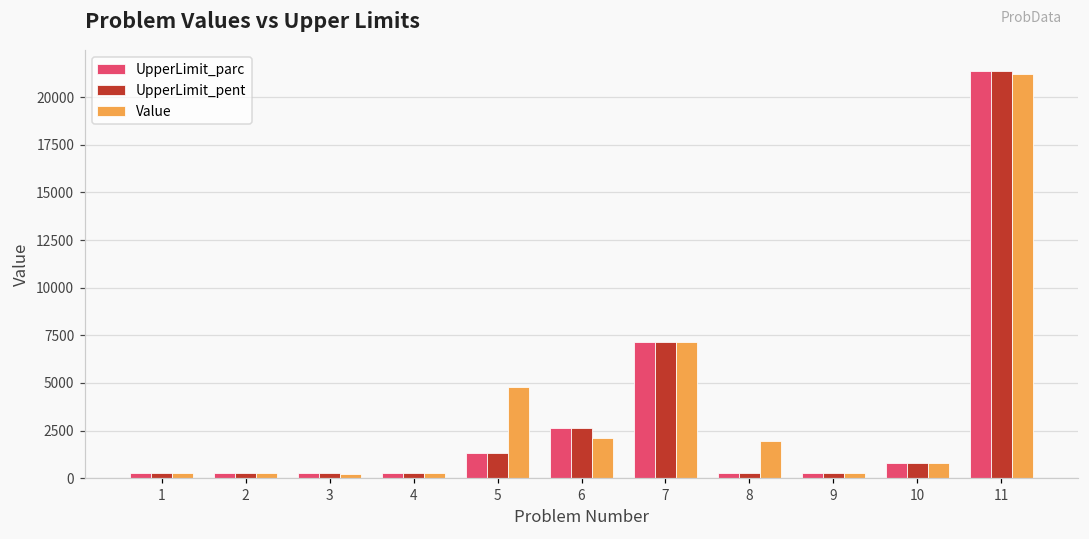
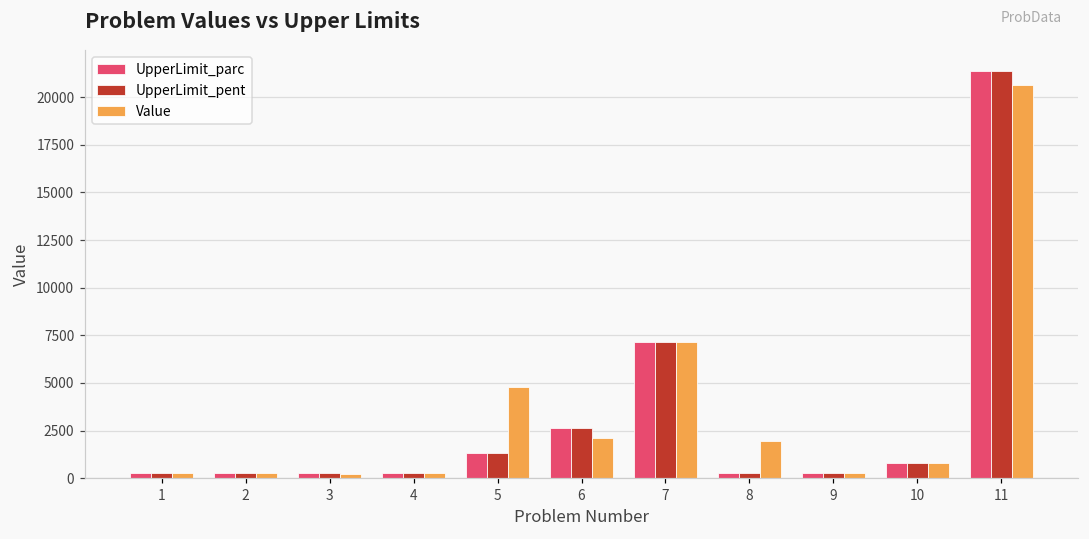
Value, 11: 21200 -> 20600
